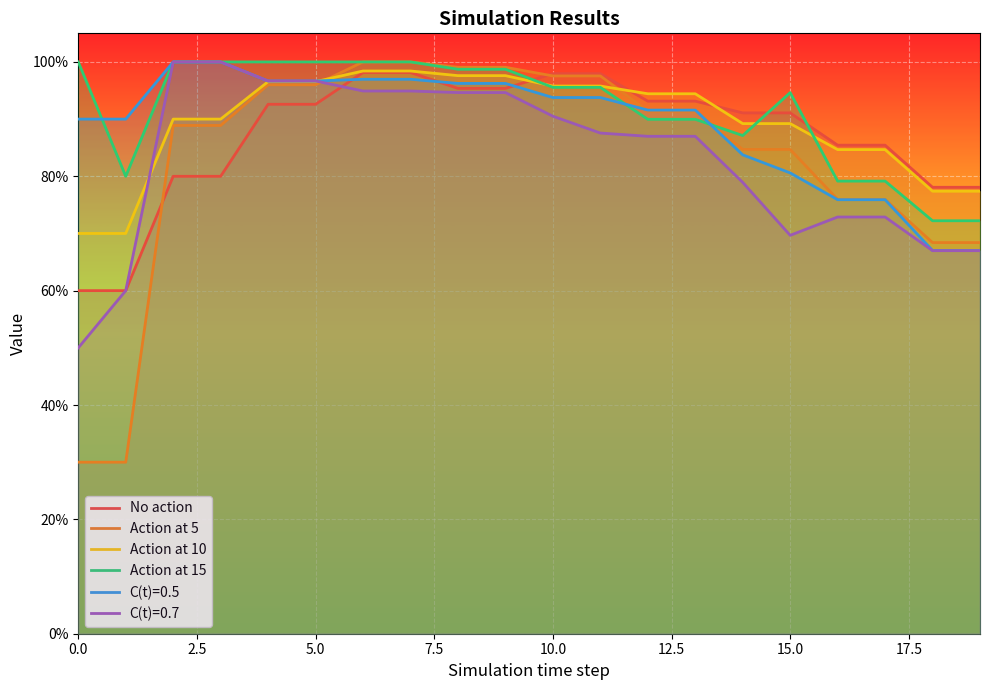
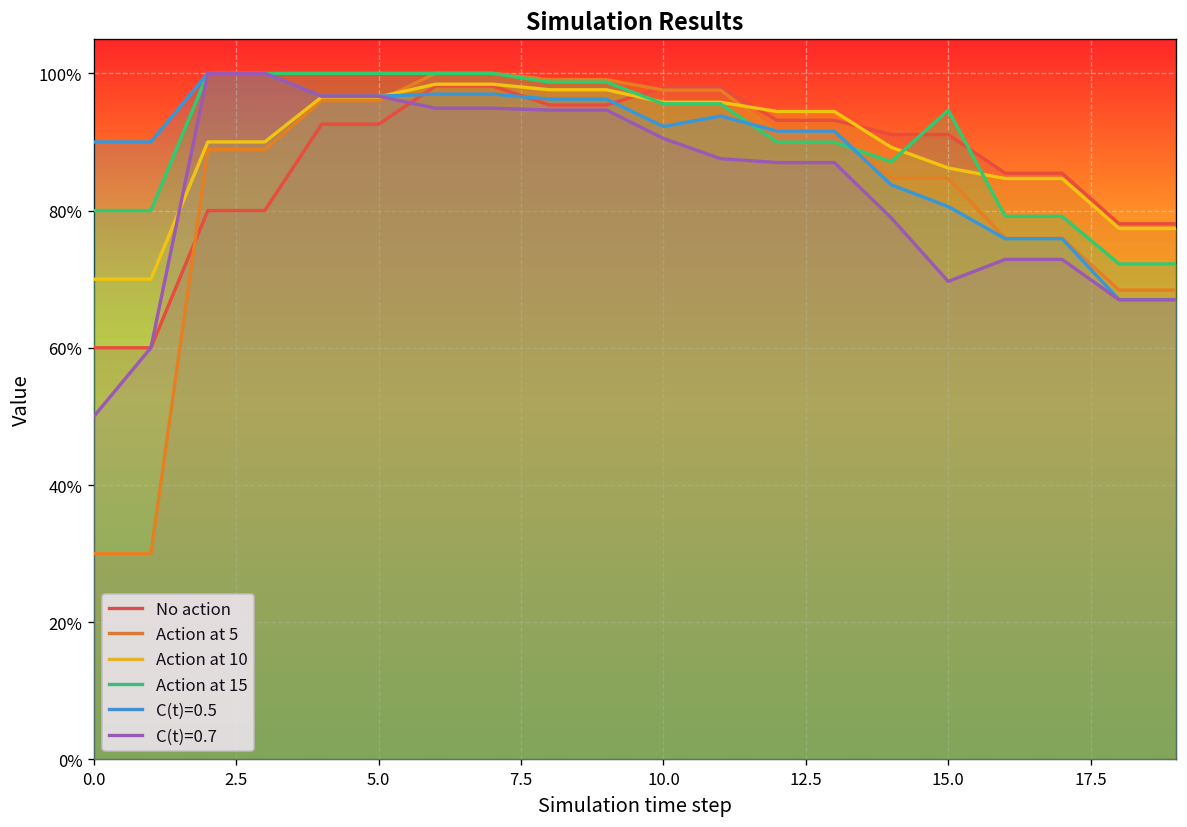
Action at 15, 0.0: 100% -> 80%
C(t)=0.5, 10.0: 94% -> 92%
Action at 10, 15.0: 89% -> 86%
